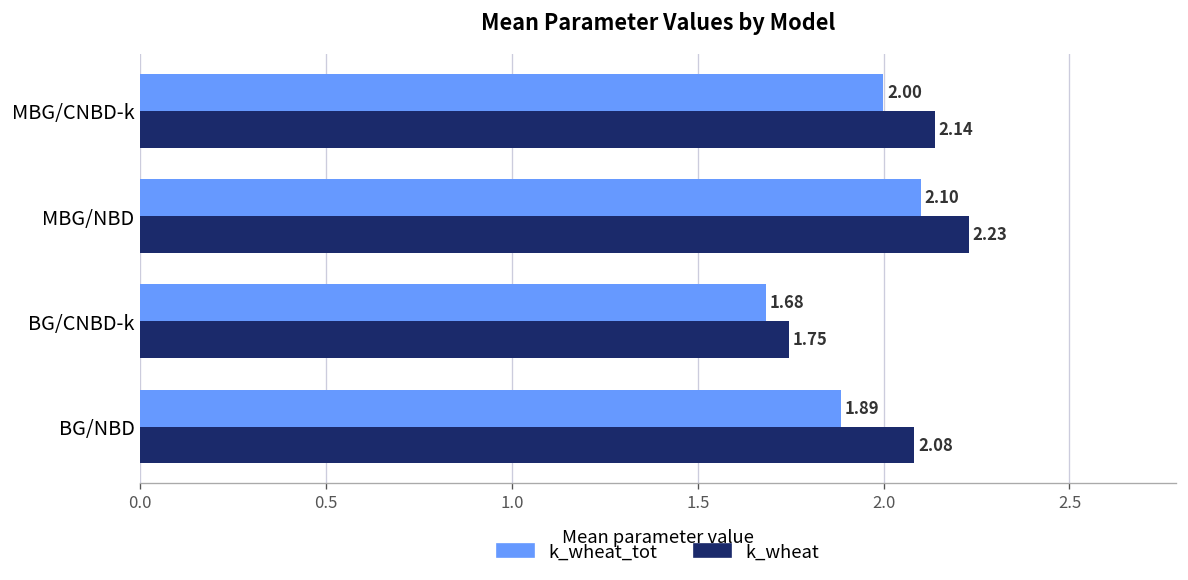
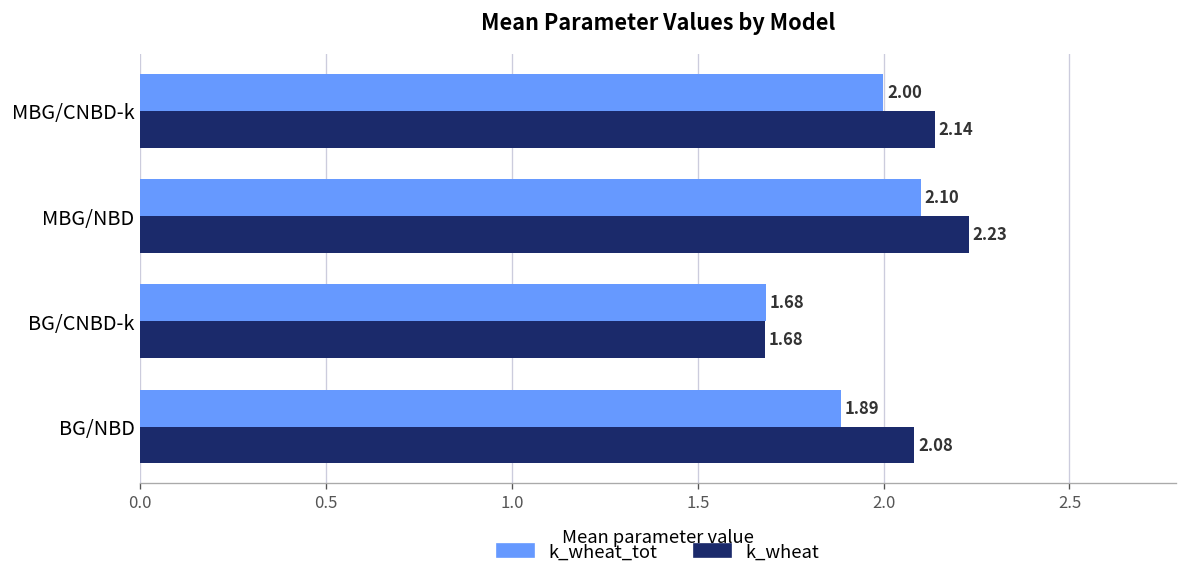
k_wheat, BG/CNBD-k: 1.75 -> 1.68
